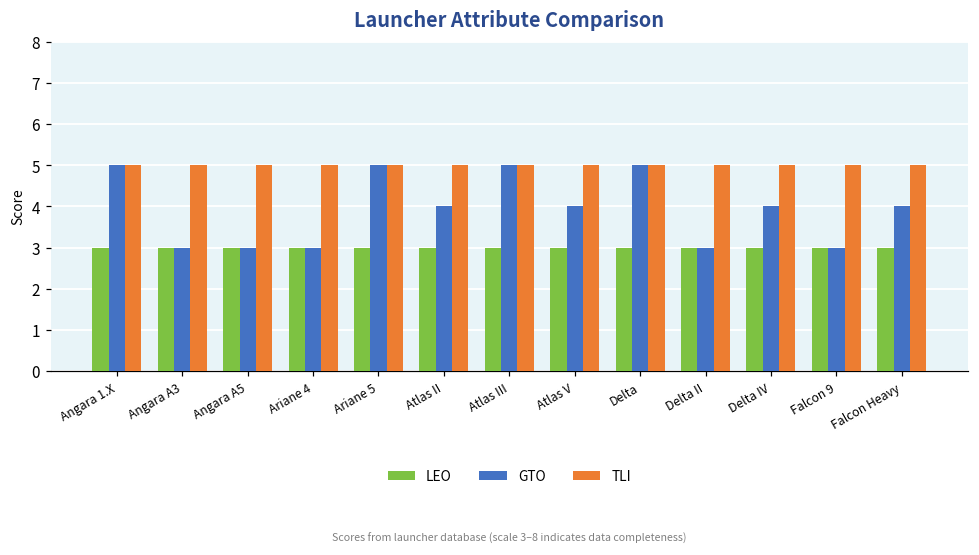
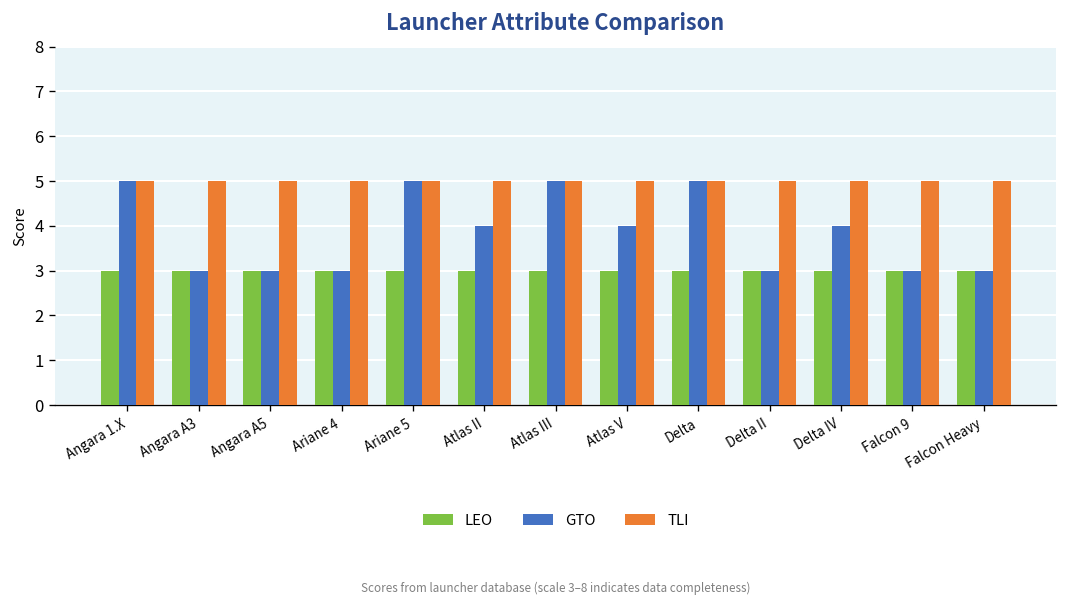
GTO, Falcon Heavy: 4 -> 3
